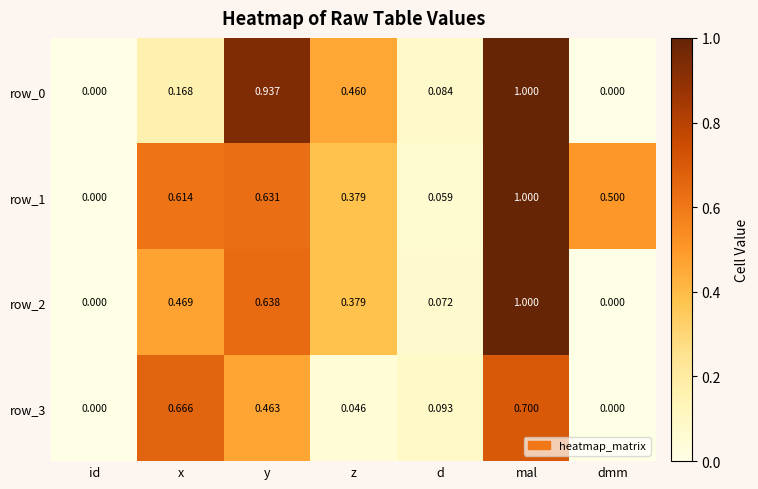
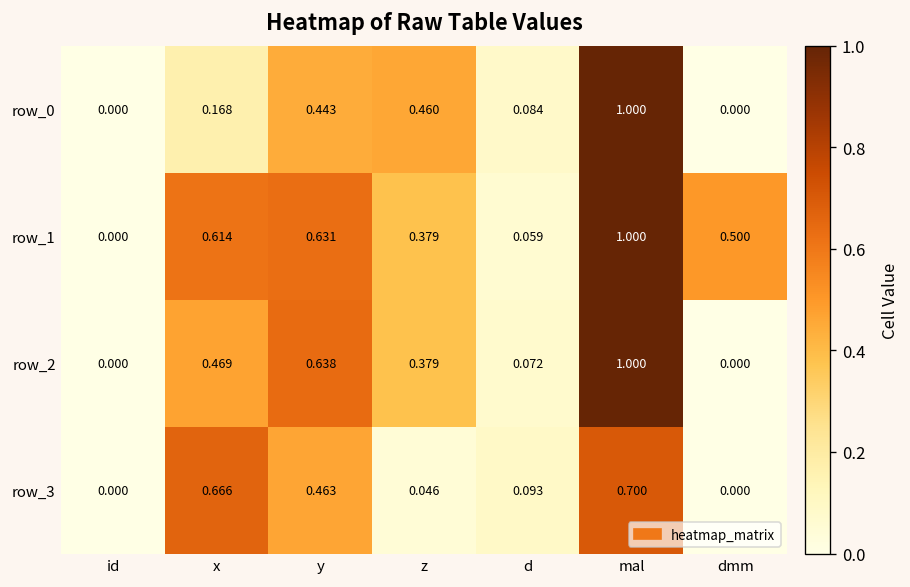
row_0, y: 0.937 -> 0.443
